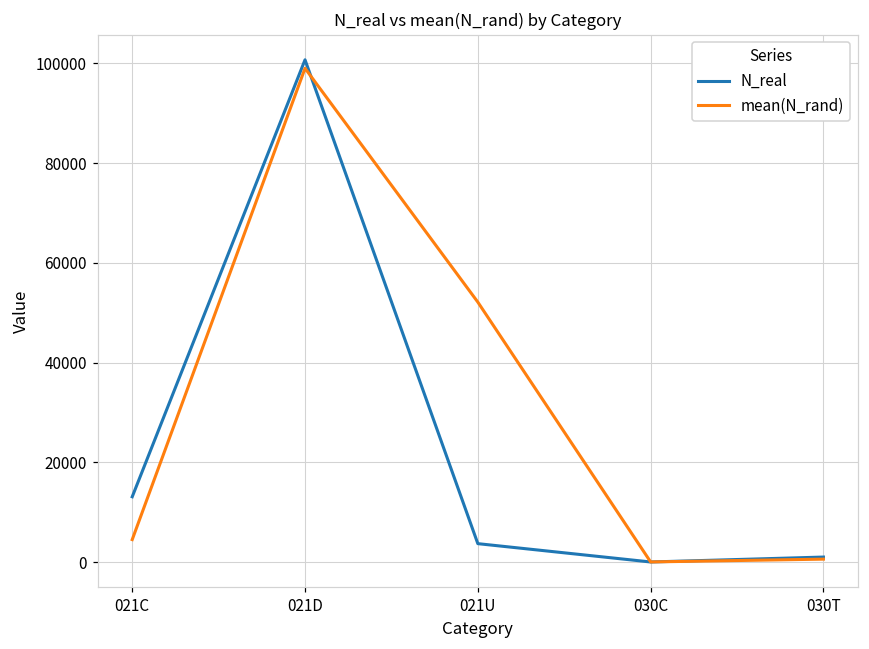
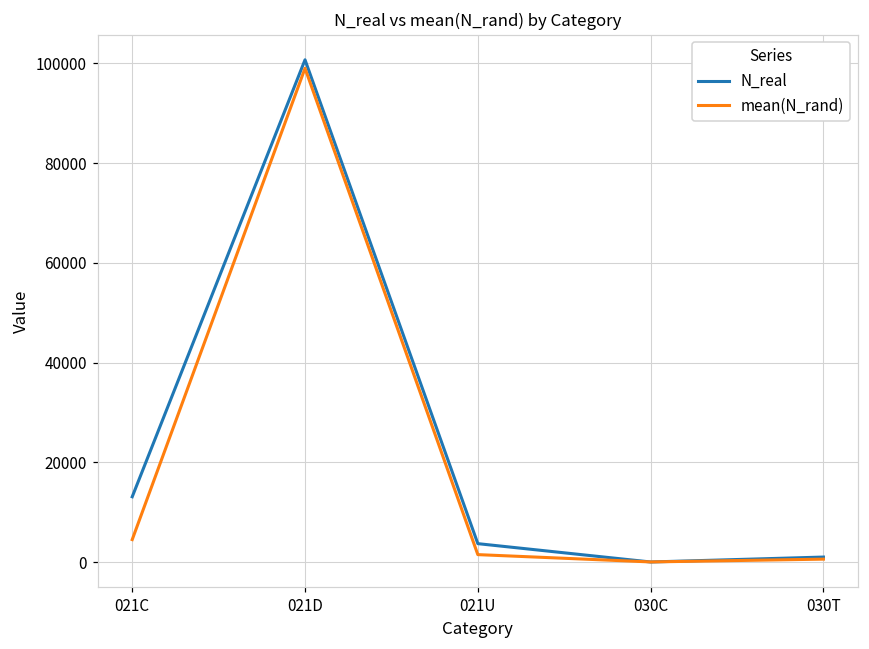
mean(N_rand), 021U: 52000 -> 1000
